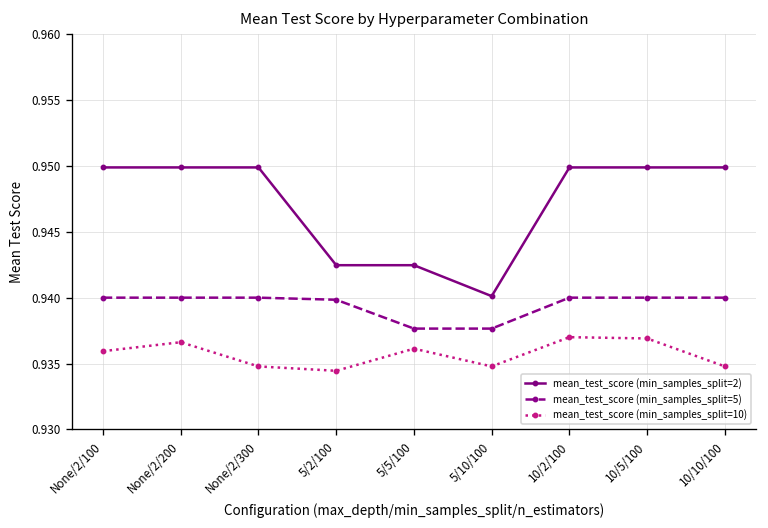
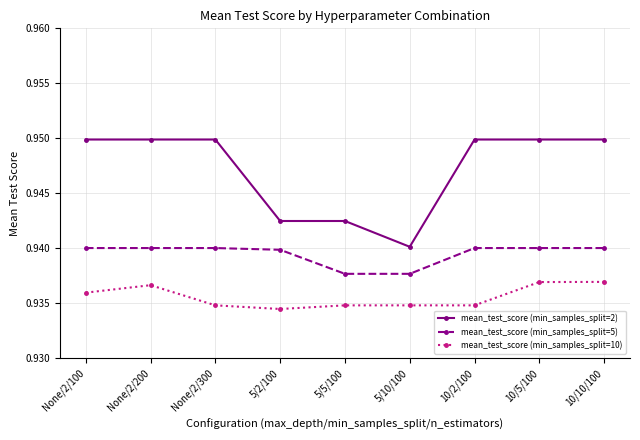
mean_test_score (min_samples_split=10), 5/5/100: 0.9361 -> 0.9348
mean_test_score (min_samples_split=10), 10/2/100: 0.9370 -> 0.9348
mean_test_score (min_samples_split=10), 10/10/100: 0.9348 -> 0.9369
